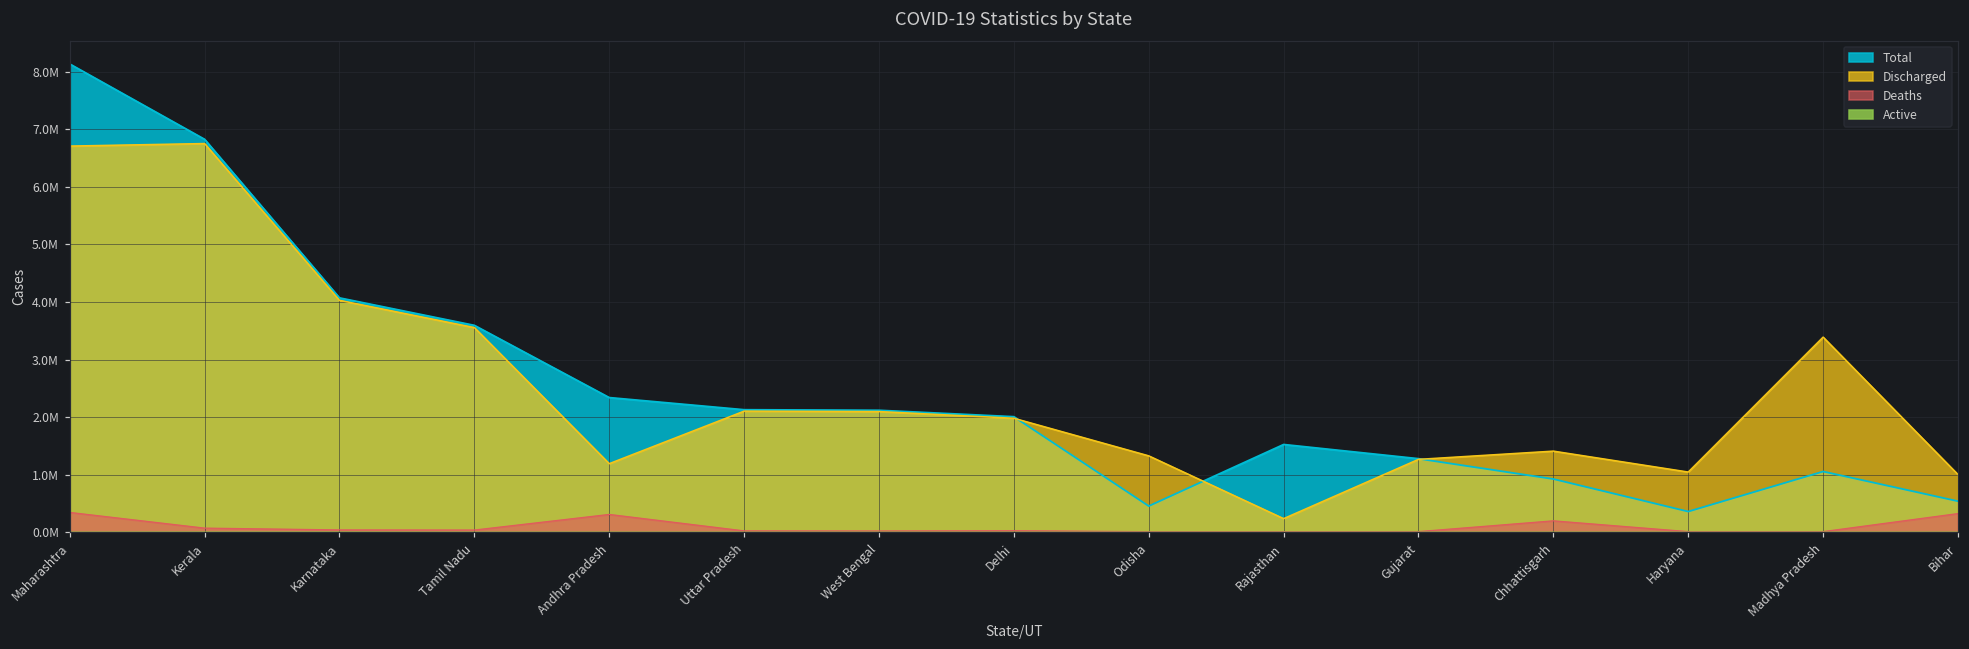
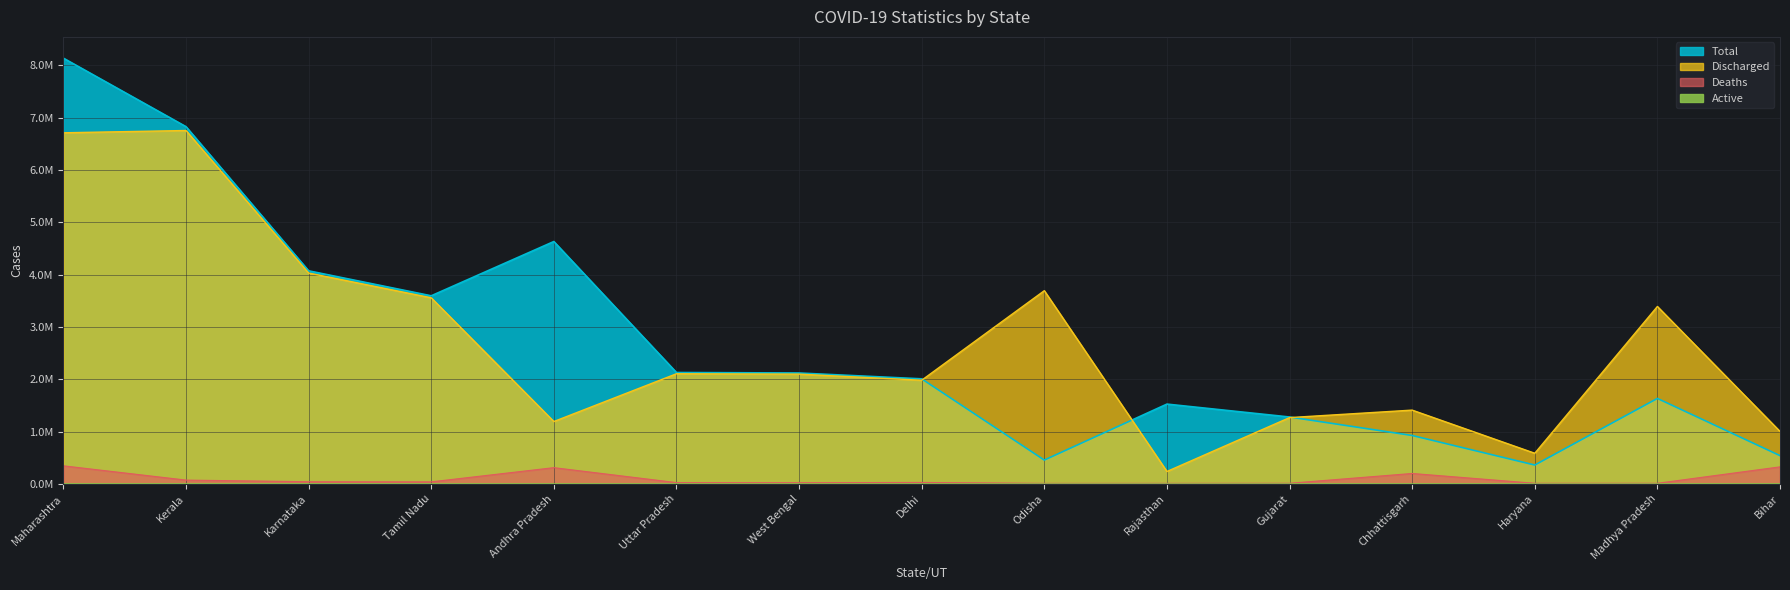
Total, Andhra Pradesh: 2300000 -> 4600000
Discharged, Odisha: 1300000 -> 3700000
Discharged, Haryana: 1000000 -> 600000
Total, Madhya Pradesh: 1100000 -> 1600000
